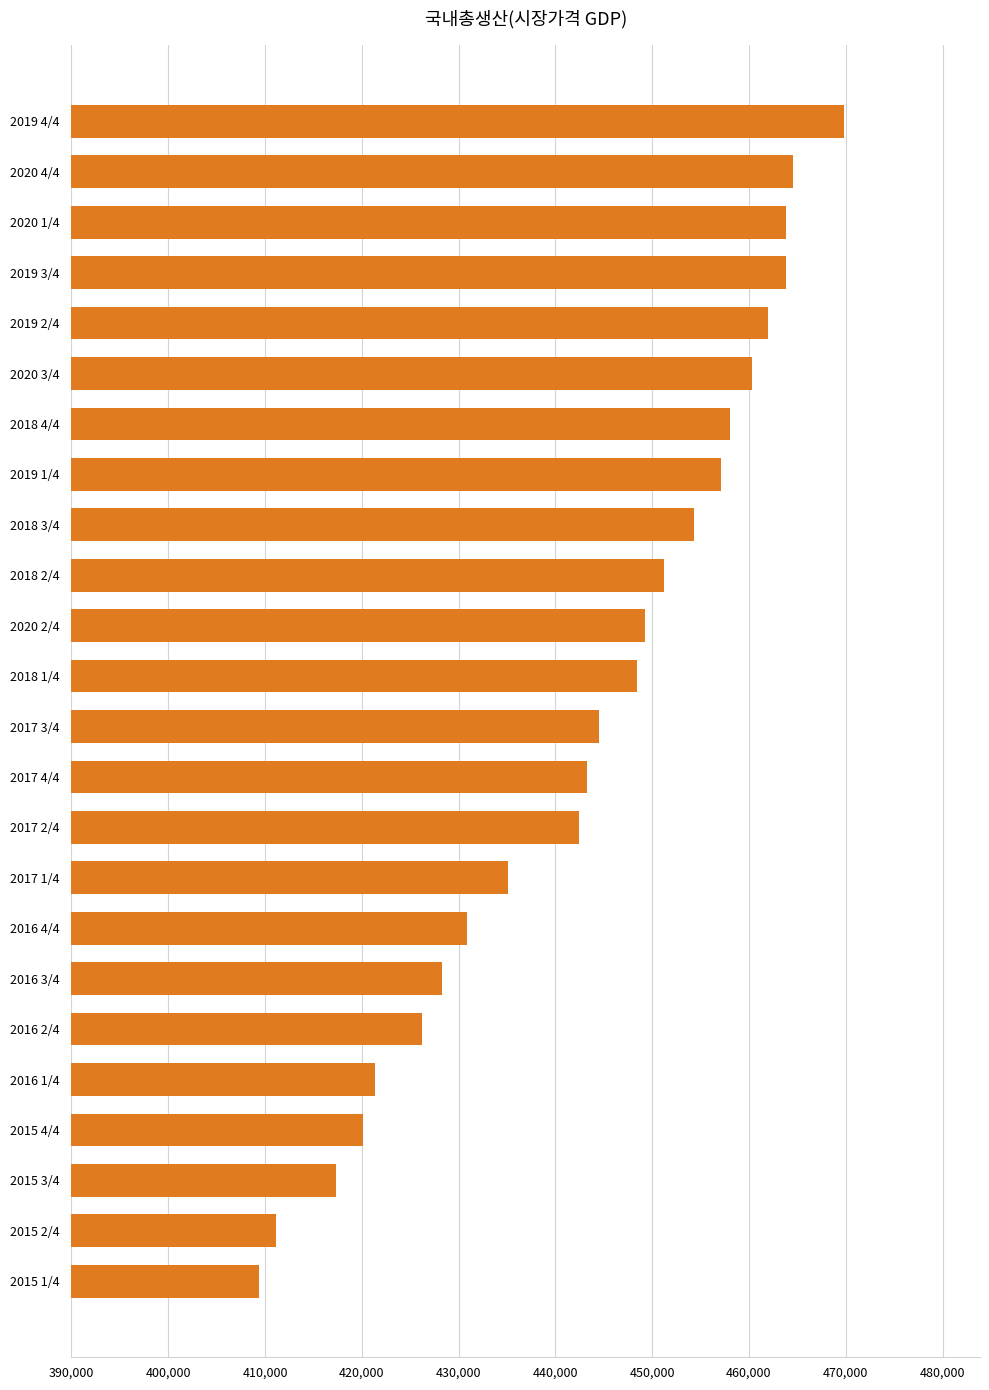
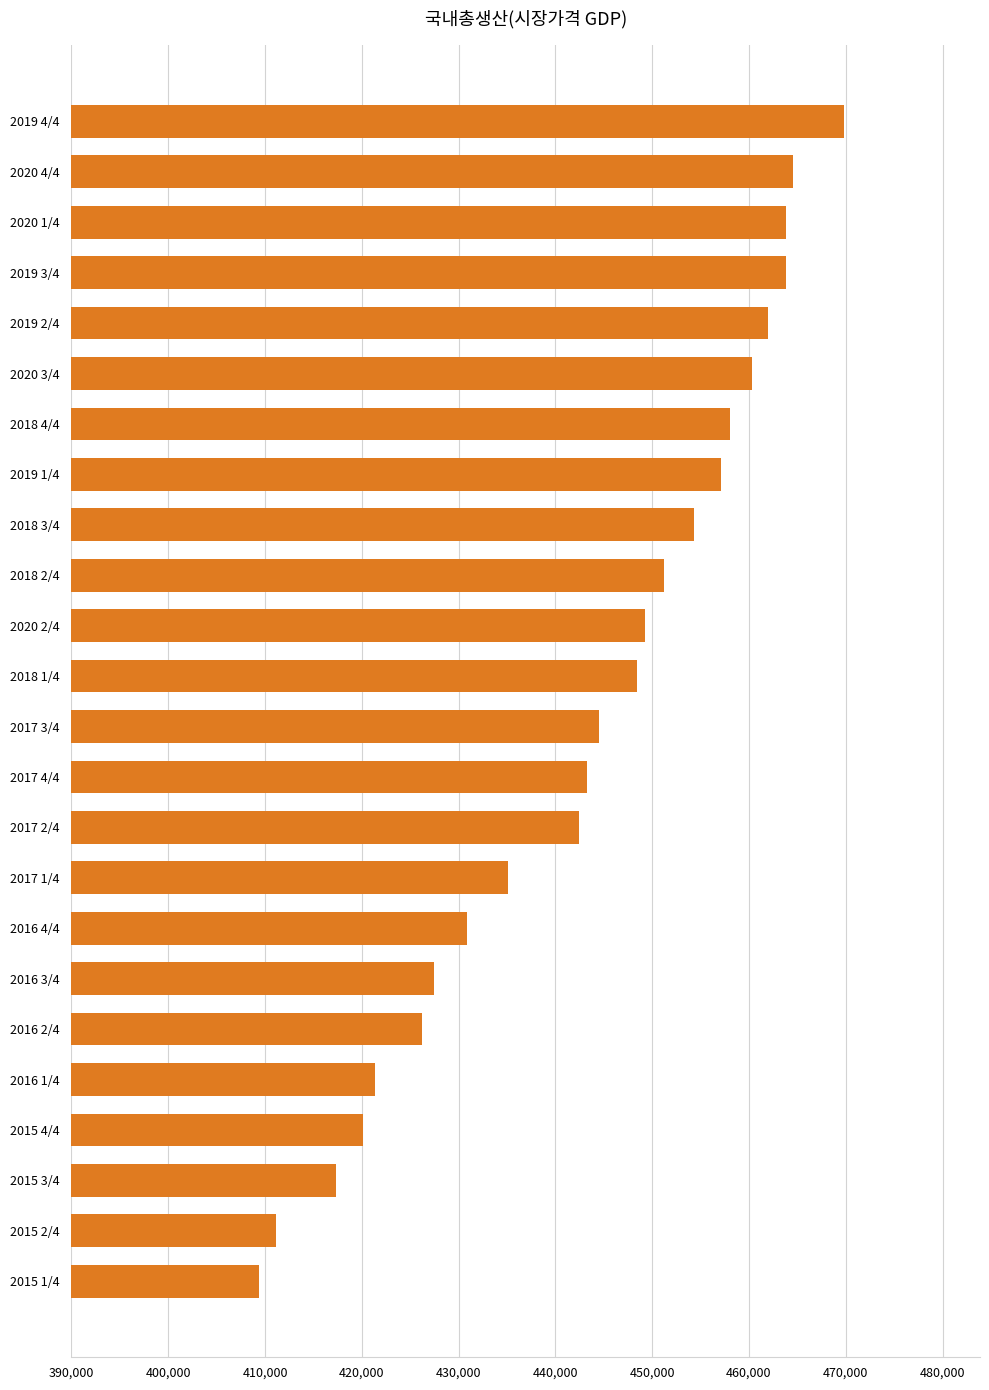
2016 3/4: 428,000 -> 427,000
